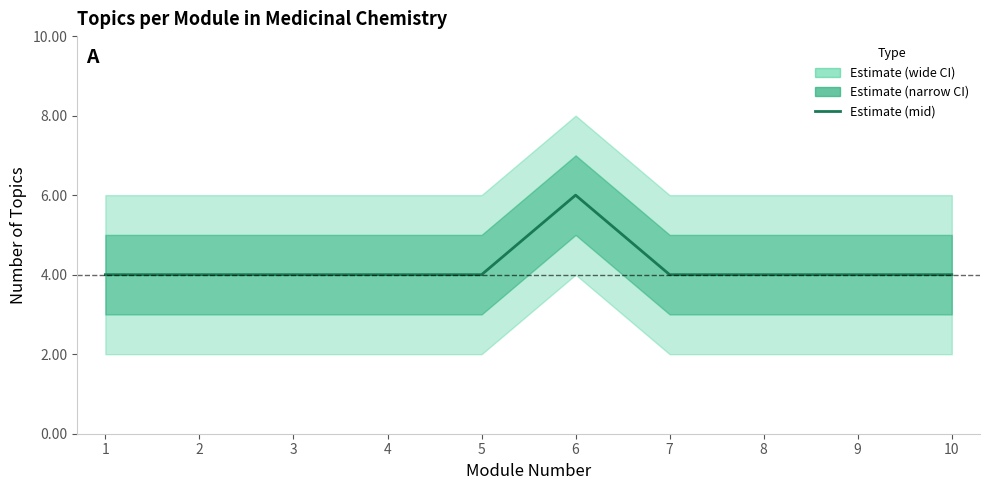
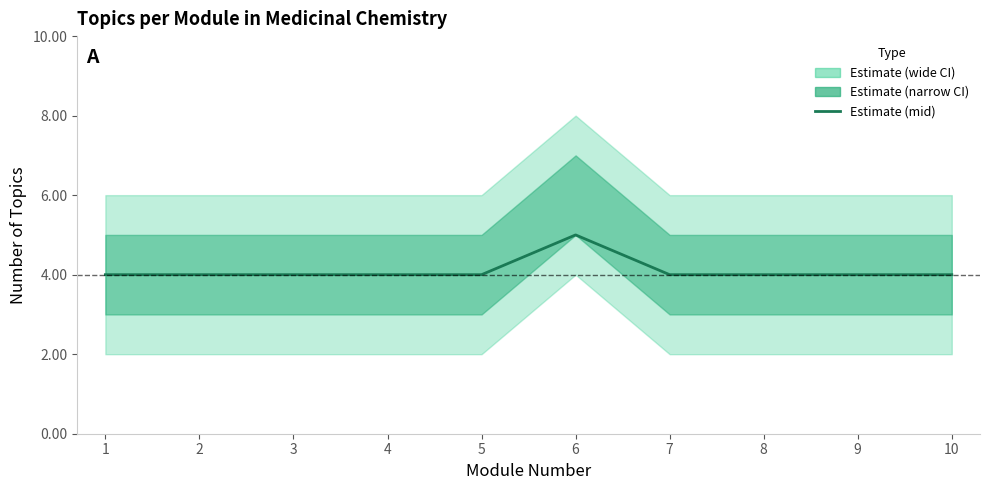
Estimate (mid), 6: 6 -> 5
